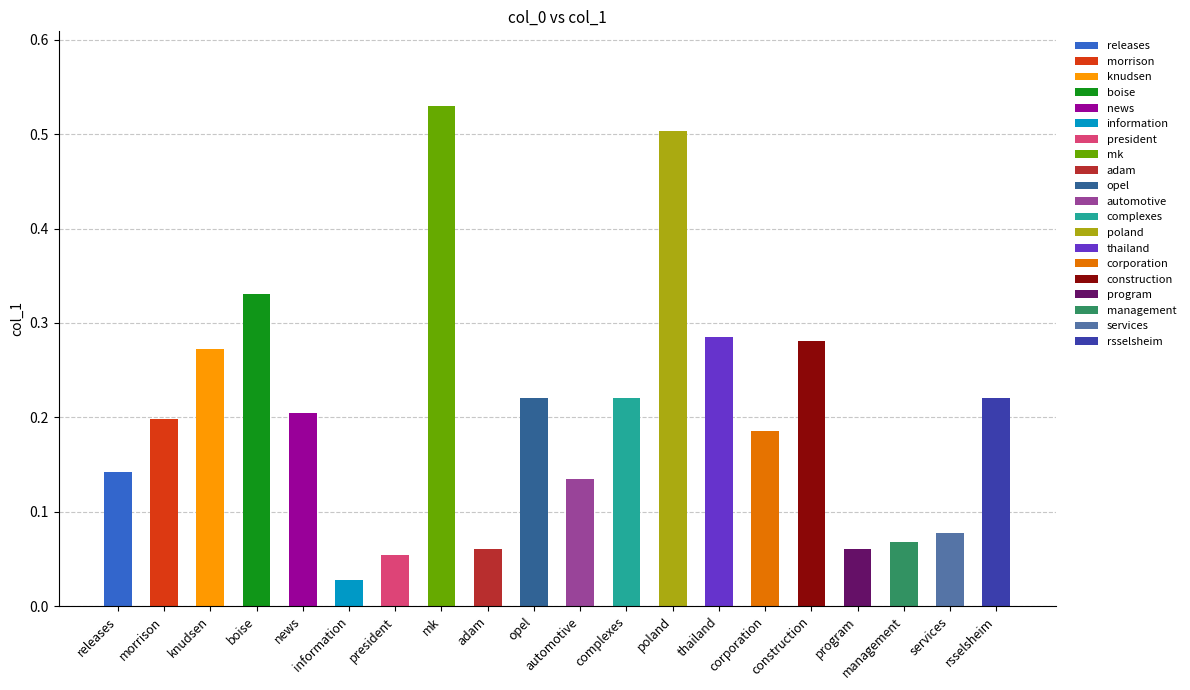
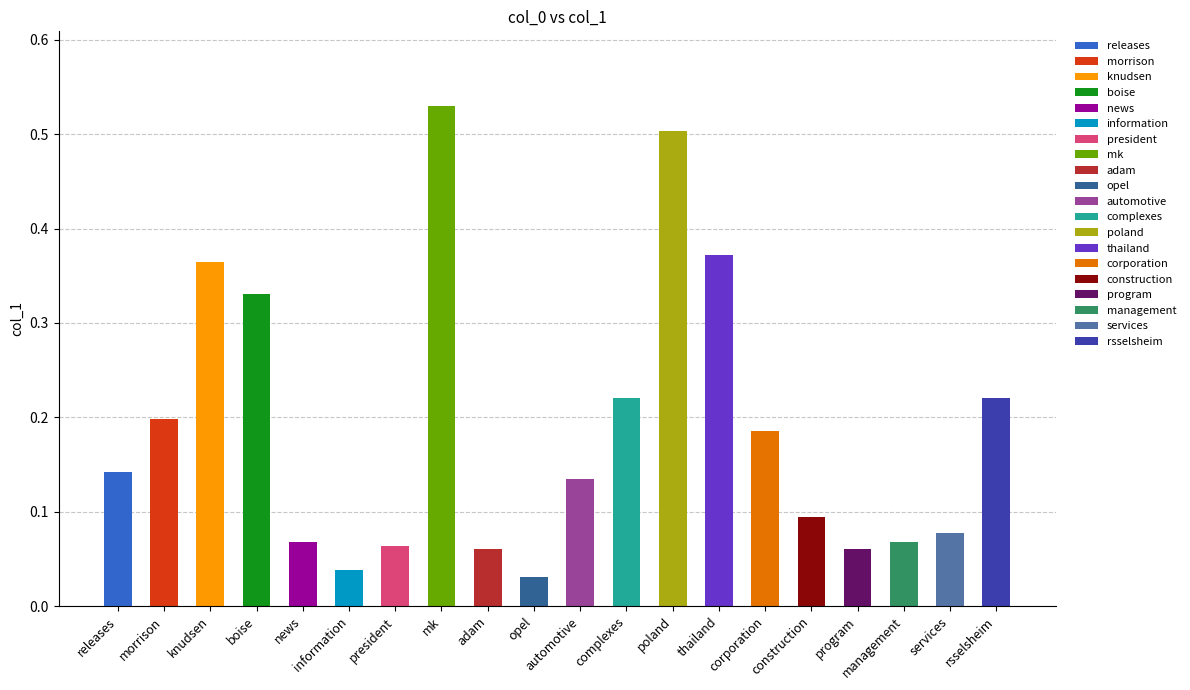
knudsen: 0.27 -> 0.36
news: 0.20 -> 0.07
information: 0.03 -> 0.04
president: 0.05 -> 0.06
opel: 0.22 -> 0.03
thailand: 0.28 -> 0.37
construction: 0.28 -> 0.09
